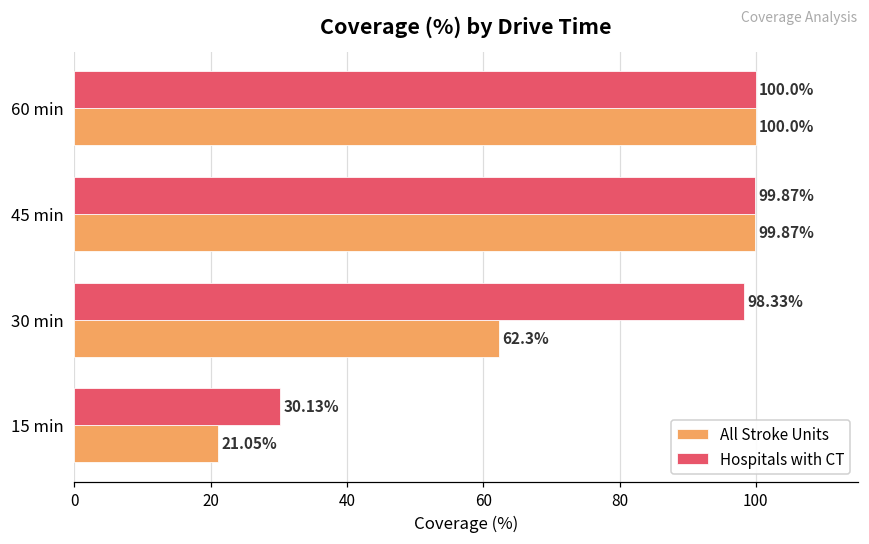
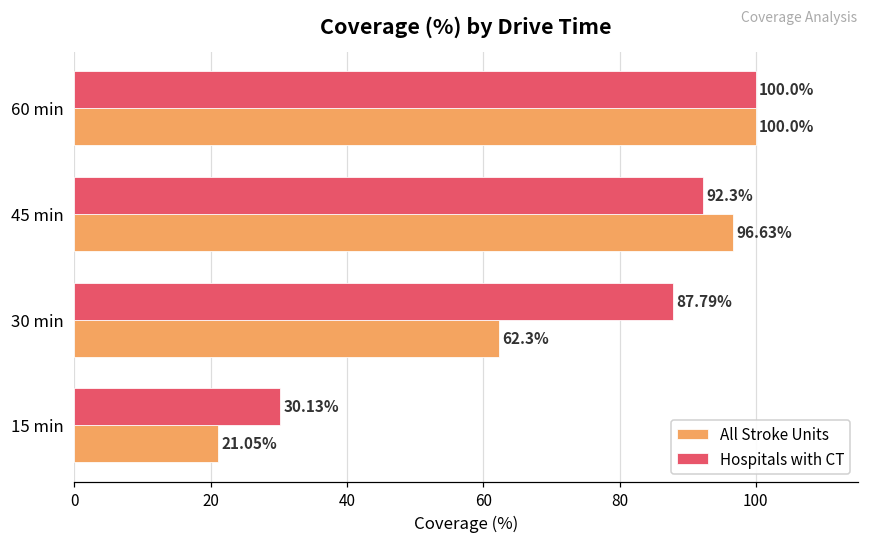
Hospitals with CT, 45 min: 99.87% -> 92.3%
All Stroke Units, 45 min: 99.87% -> 96.63%
Hospitals with CT, 30 min: 98.33% -> 87.79%
